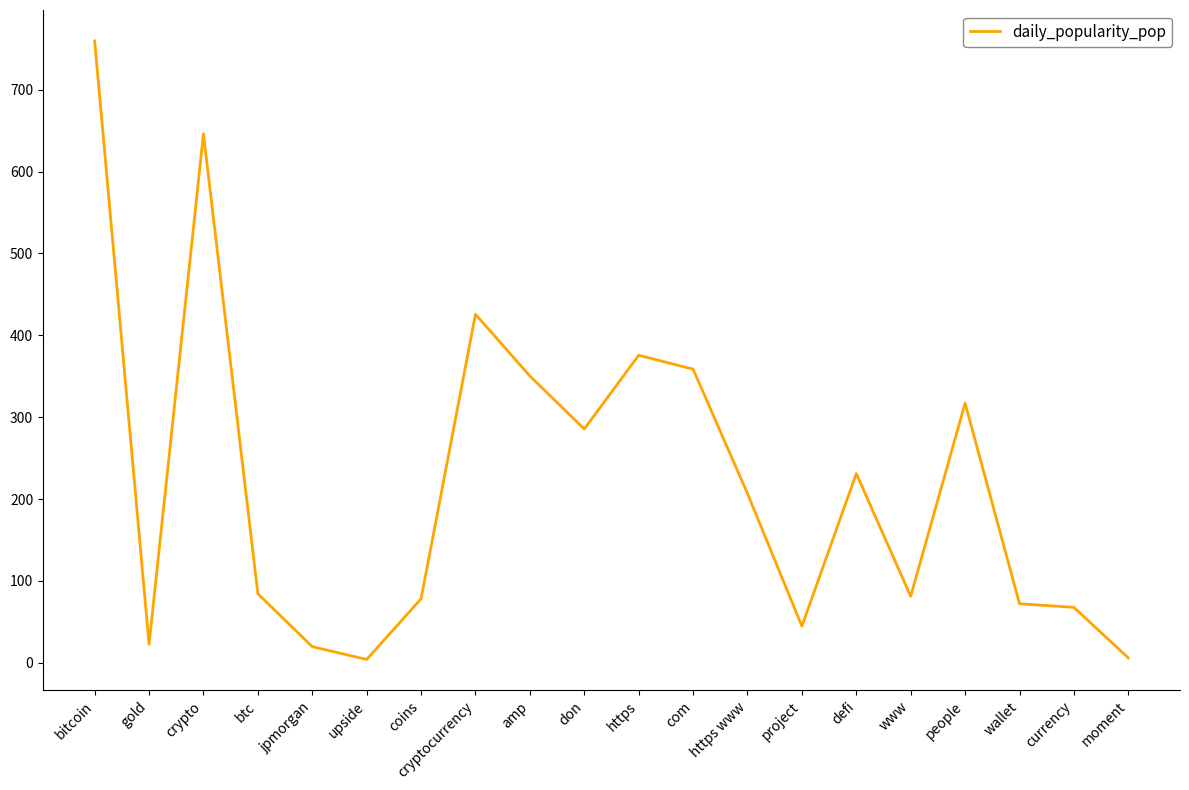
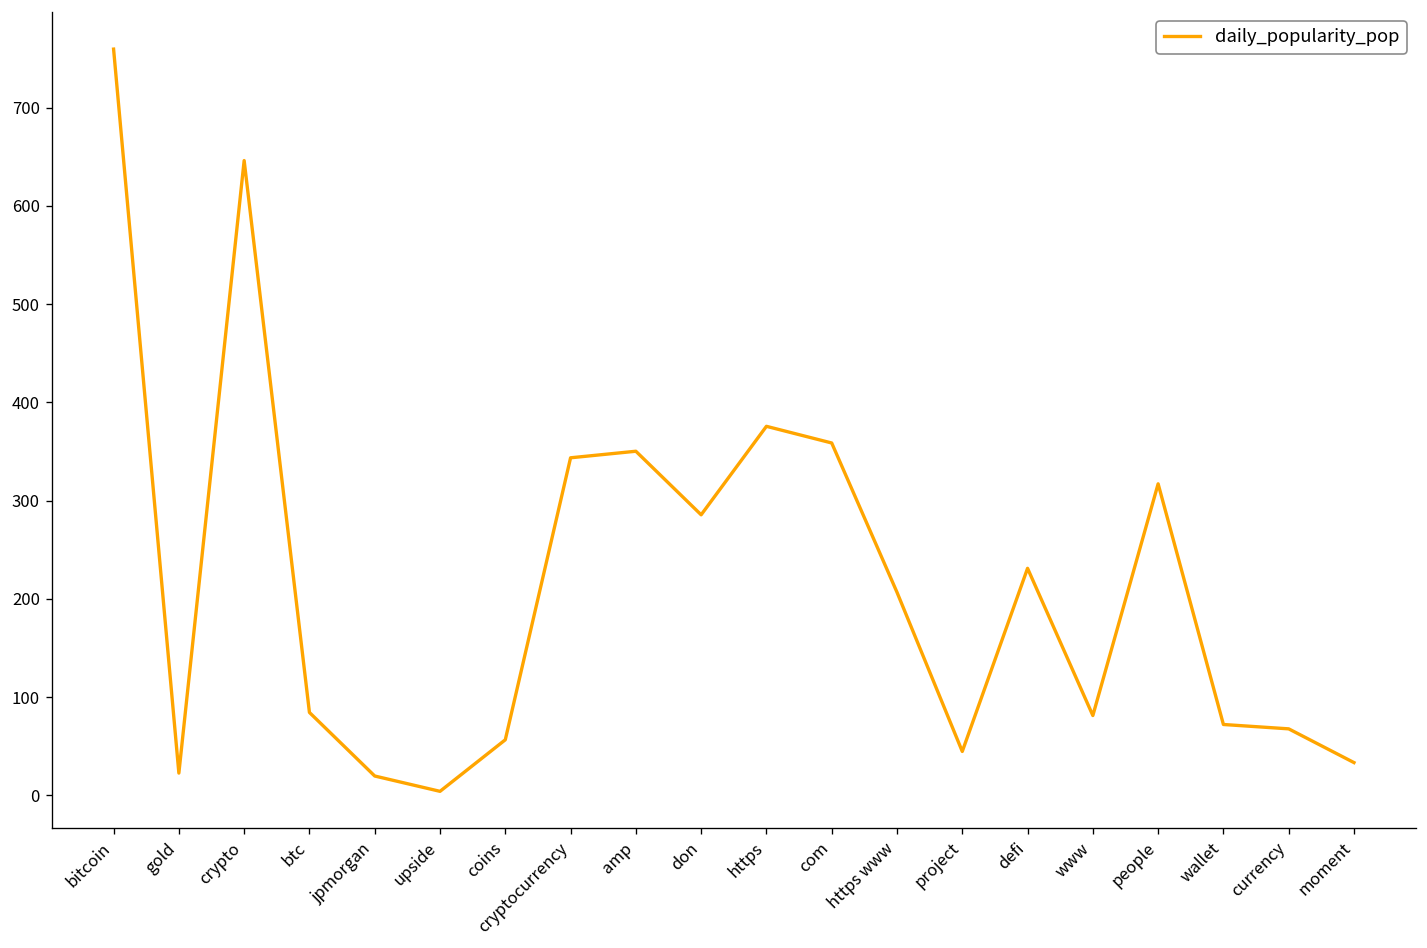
coins: 80 -> 60
cryptocurrency: 430 -> 340
moment: 10 -> 30
